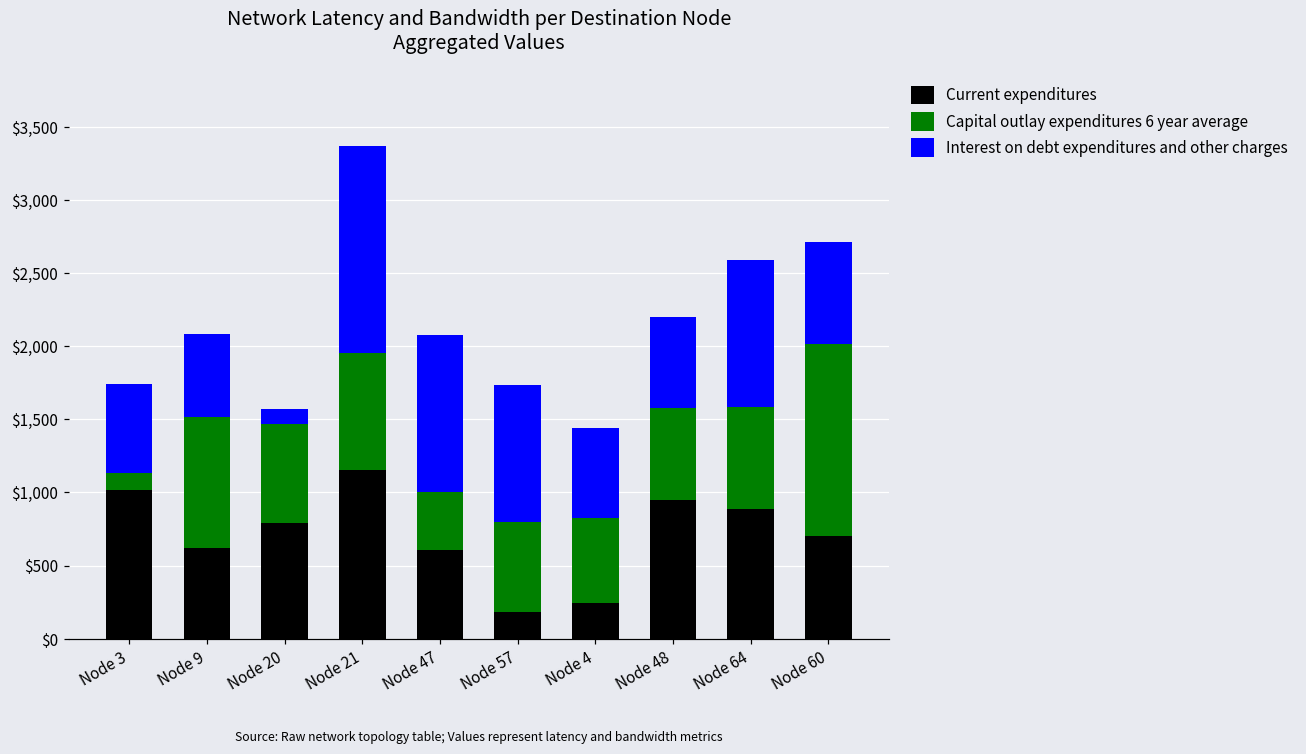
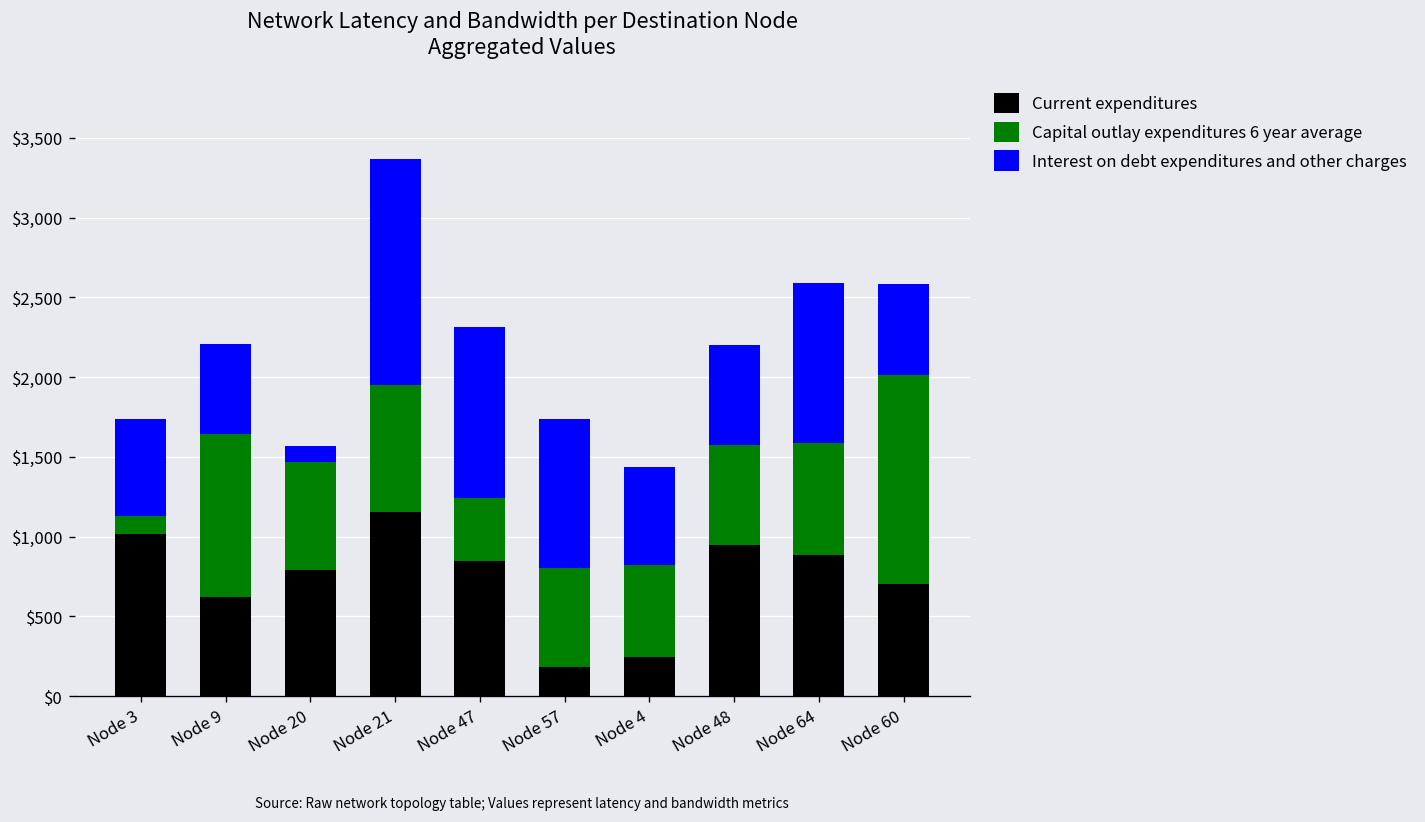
Capital outlay expenditures 6 year average, Node 9: $900 -> $1,020
Current expenditures, Node 47: $610 -> $850
Interest on debt expenditures and other charges, Node 60: $700 -> $570
